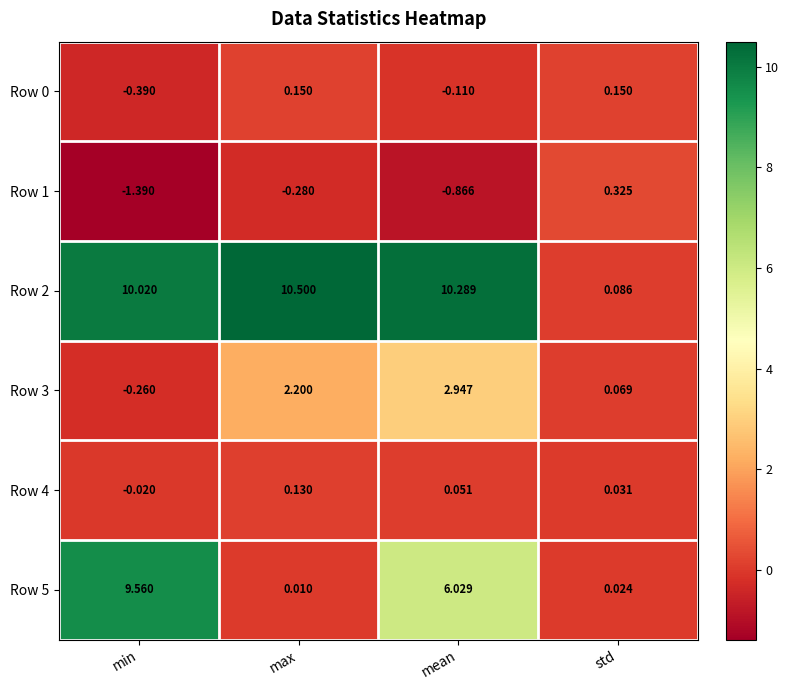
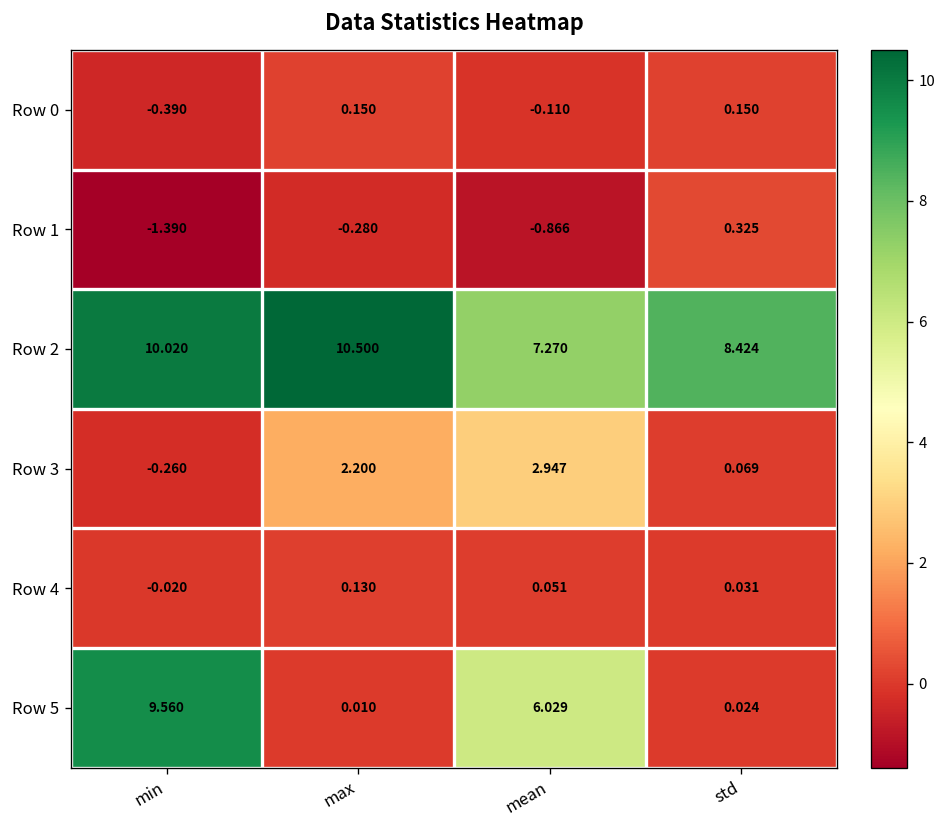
Row 2, mean: 10.289 -> 7.270
Row 2, std: 0.086 -> 8.424
